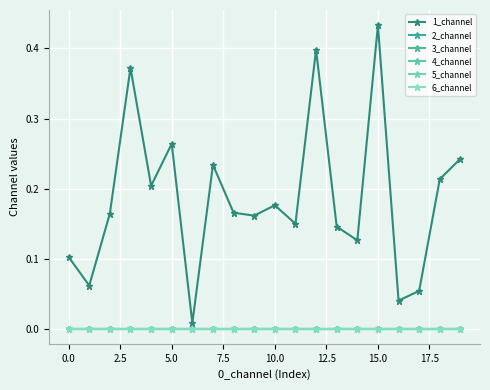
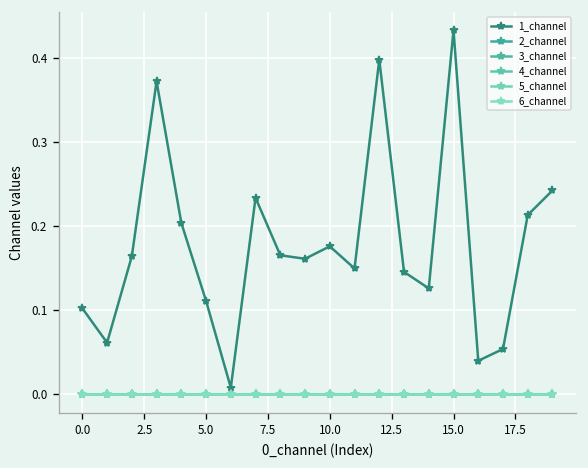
1_channel, 5.0: 0.26 -> 0.11
